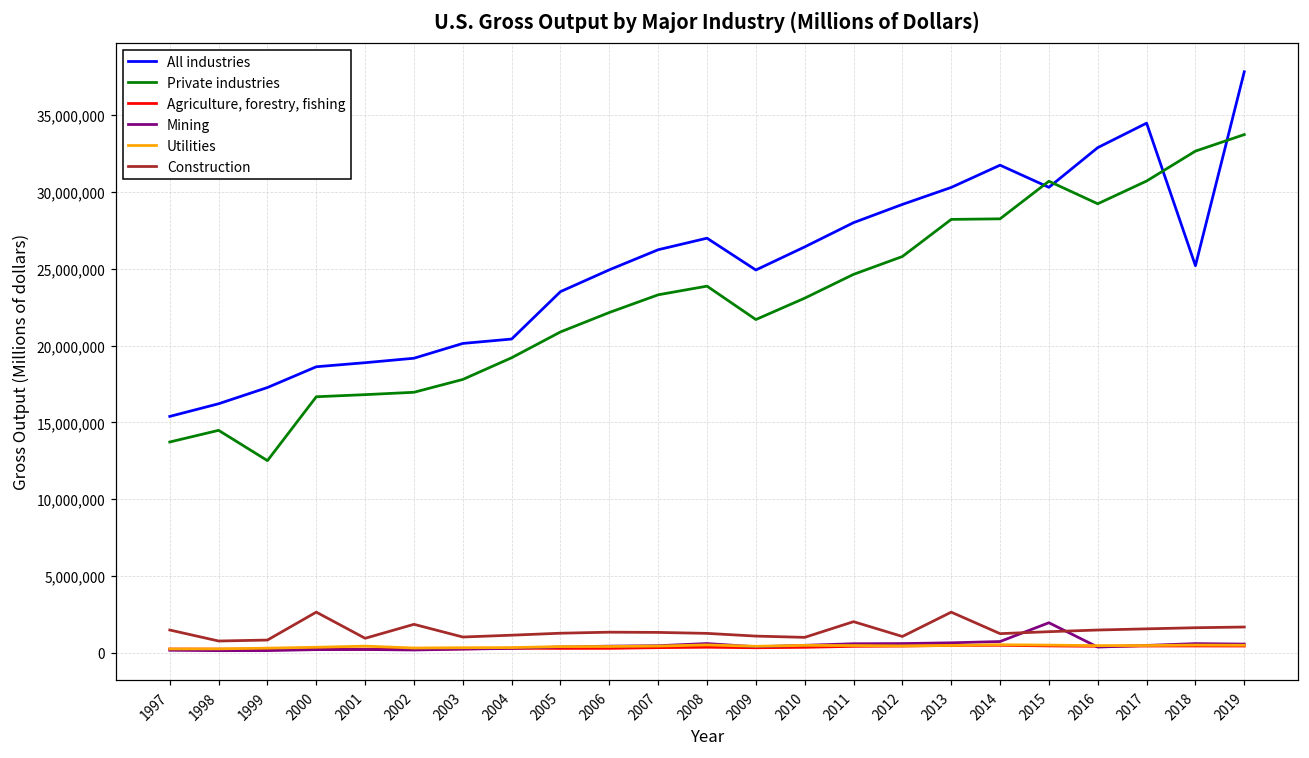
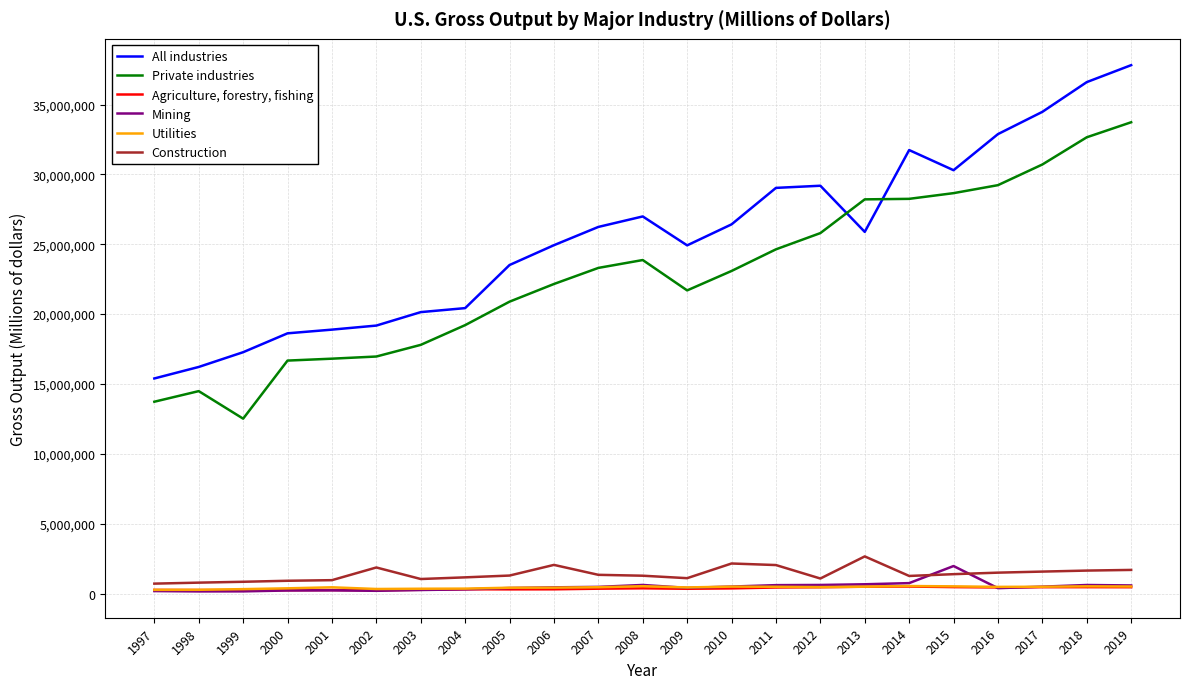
Construction, 1997: 1,500,000 -> 700,000
Construction, 2000: 2,700,000 -> 900,000
Construction, 2006: 1,400,000 -> 2,000,000
Construction, 2010: 1,000,000 -> 2,100,000
All industries, 2011: 28,000,000 -> 29,000,000
All industries, 2013: 30,300,000 -> 25,900,000
Private industries, 2015: 30,700,000 -> 28,700,000
All industries, 2018: 25,200,000 -> 36,600,000
